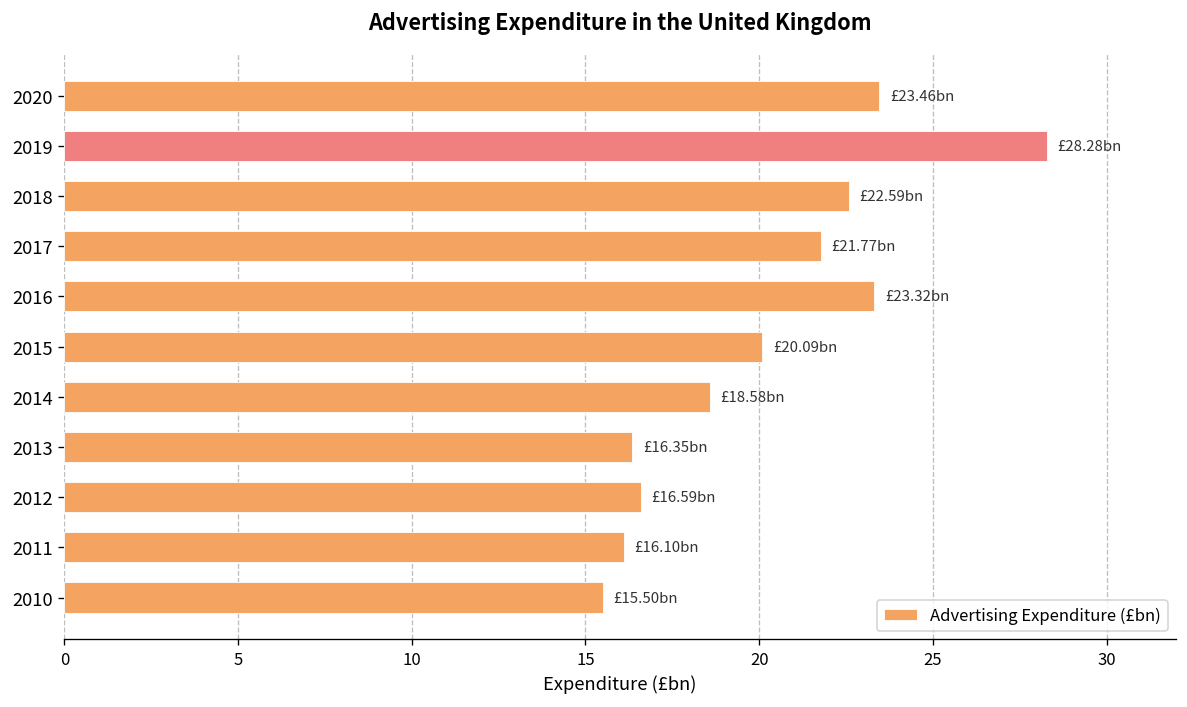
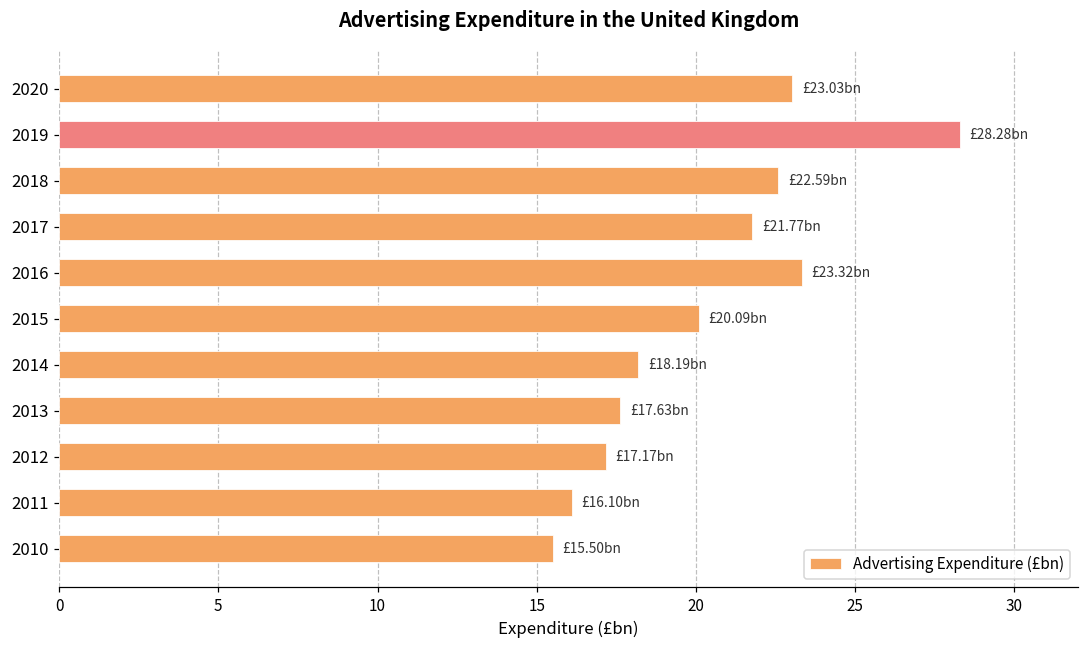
2020: £23.46 -> £23.03
2014: £18.58 -> £18.19
2013: £16.35 -> £17.63
2012: £16.59 -> £17.17
